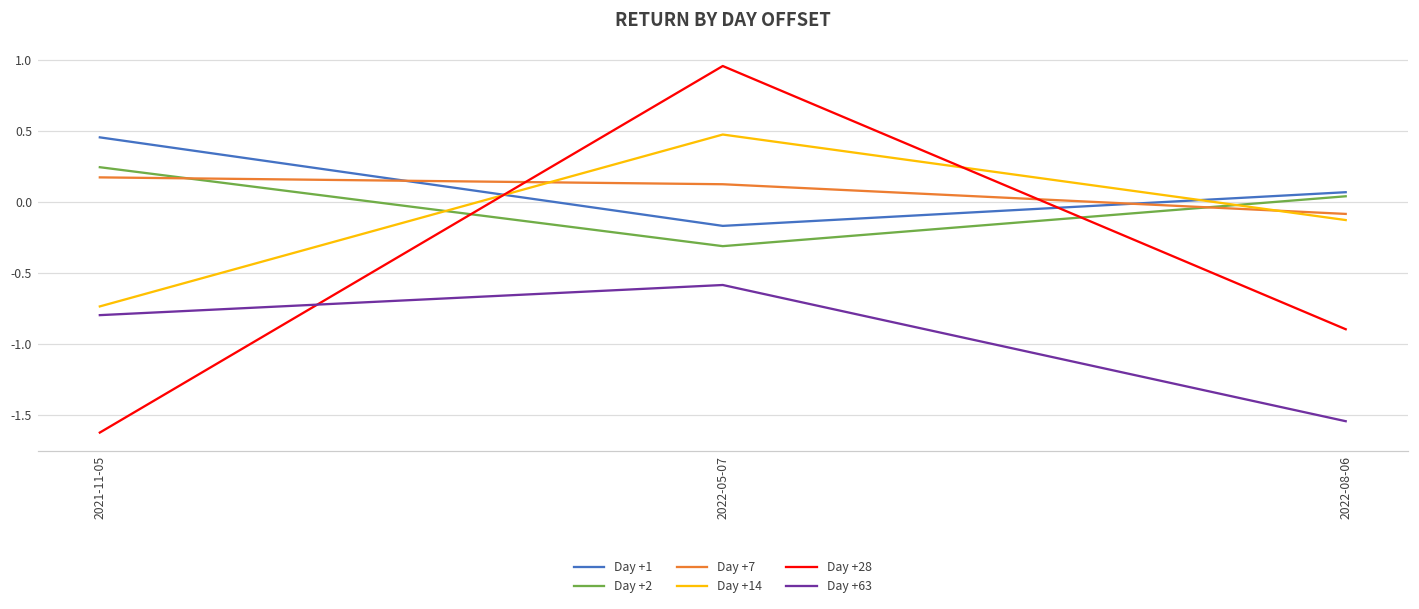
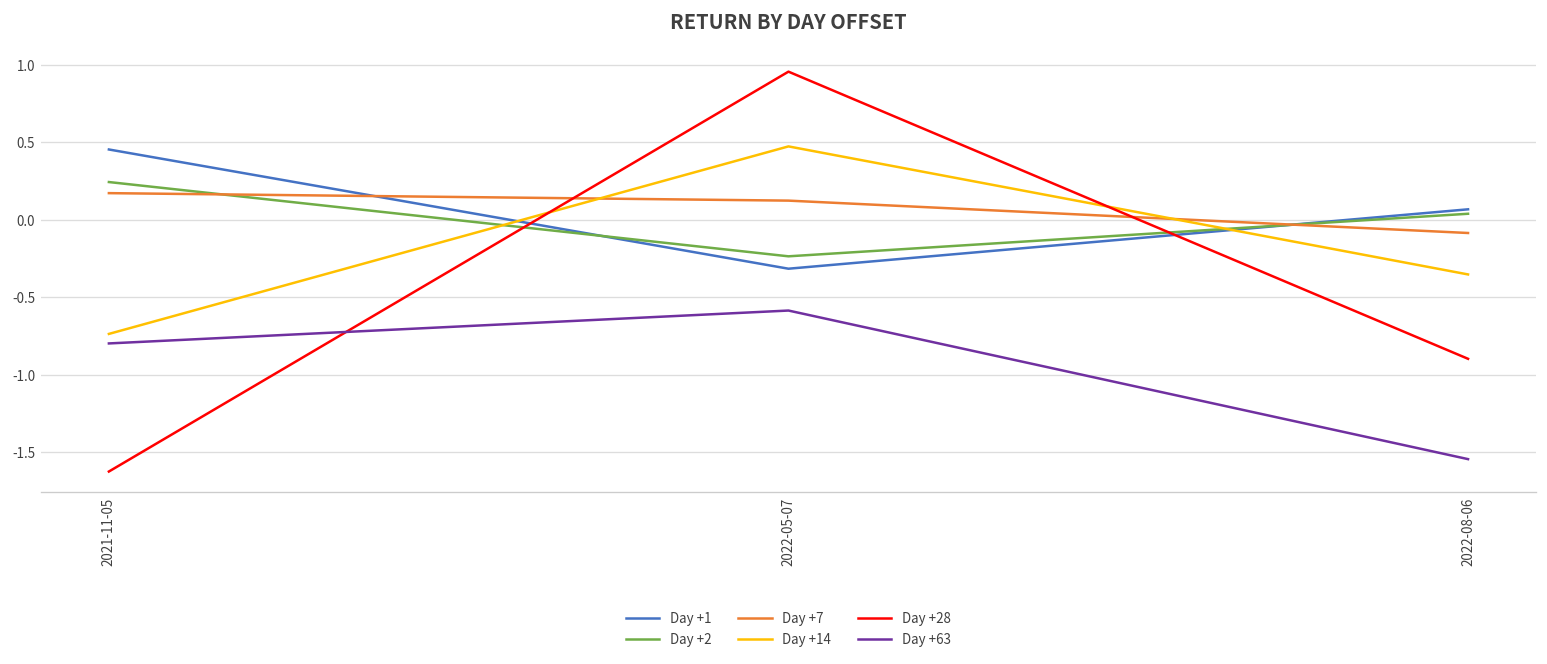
Day +1, 2022-05-07: -0.17 -> -0.32
Day +2, 2022-05-07: -0.31 -> -0.24
Day +14, 2022-08-06: -0.13 -> -0.35
